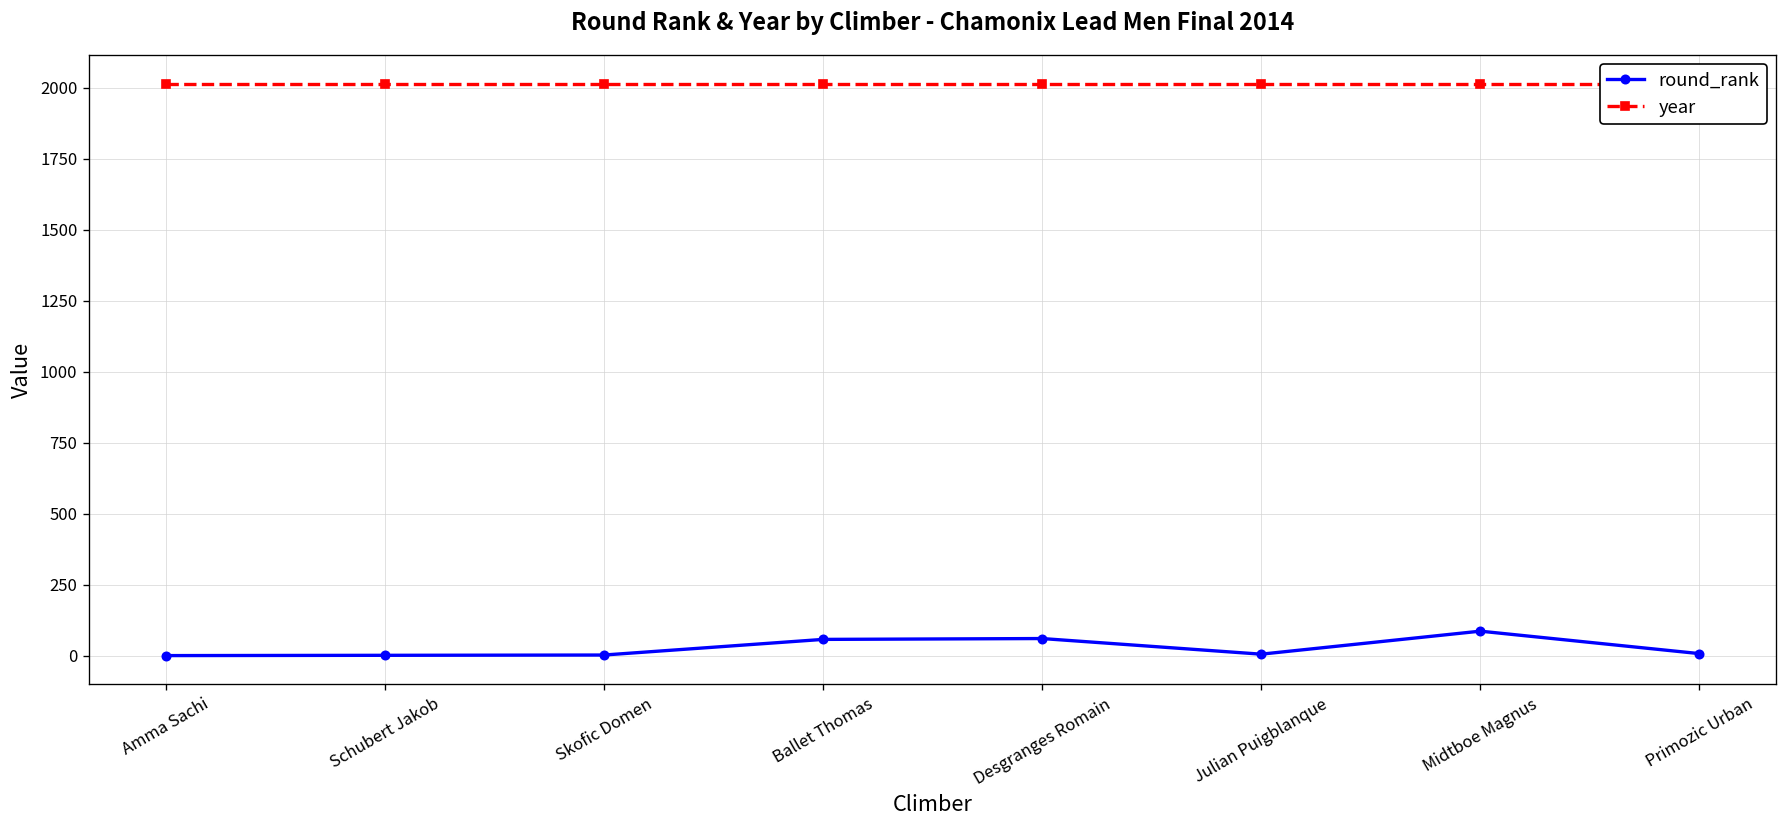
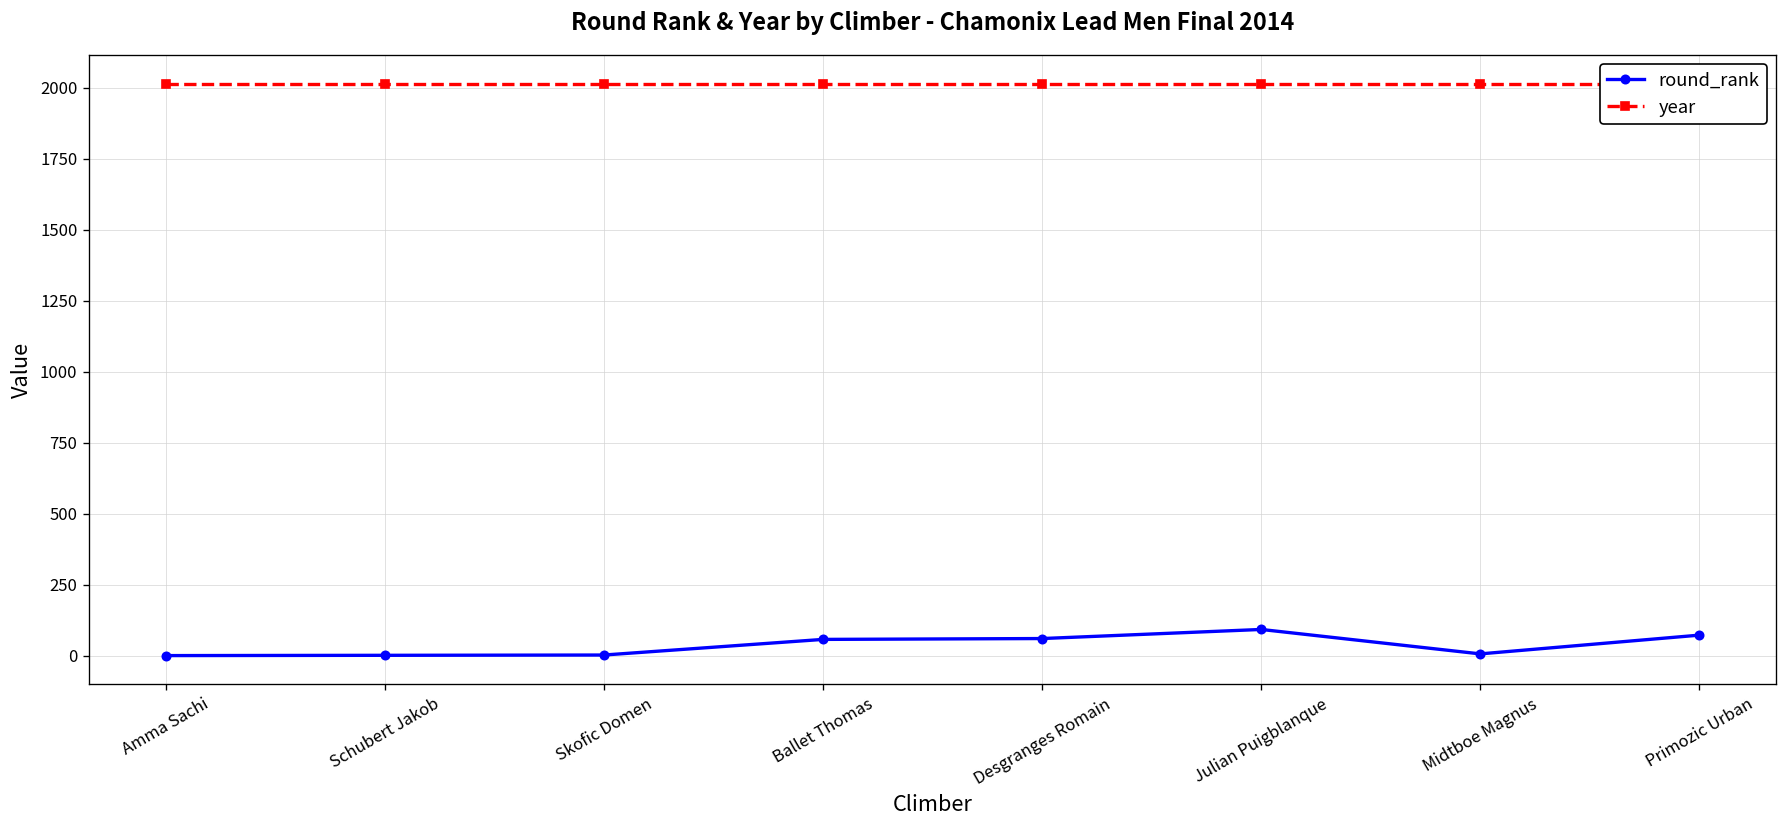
round_rank, Julian Puigblanque: 10 -> 90
round_rank, Midtboe Magnus: 90 -> 10
round_rank, Primozic Urban: 10 -> 70
